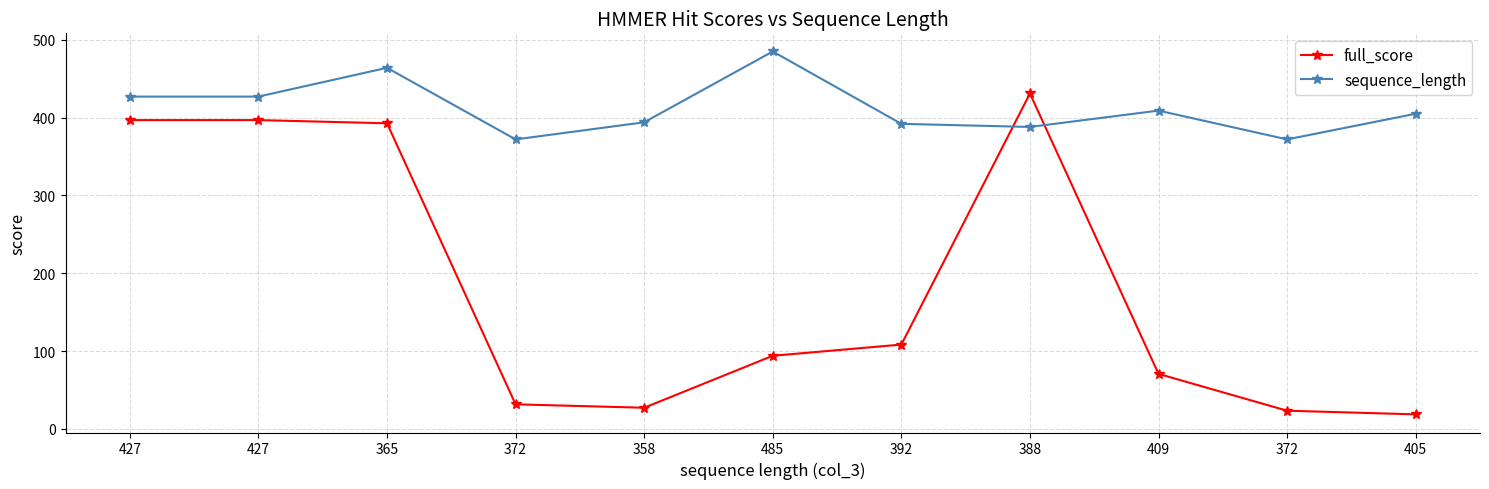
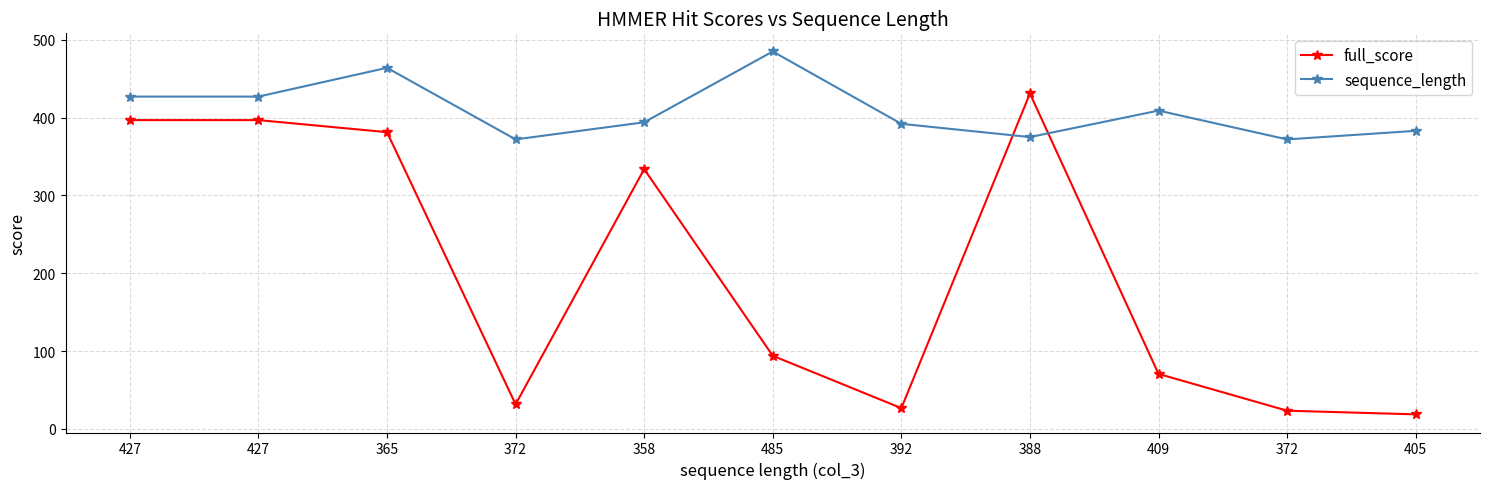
full_score, 365: 390 -> 380
full_score, 358: 30 -> 330
full_score, 392: 110 -> 30
sequence_length, 388: 390 -> 380
sequence_length, 405: 410 -> 380
